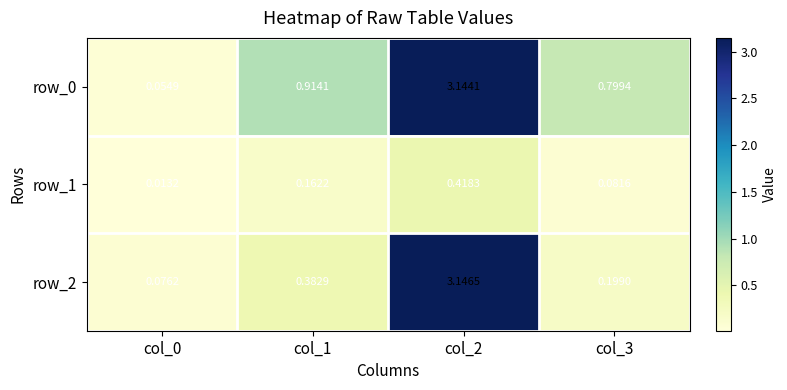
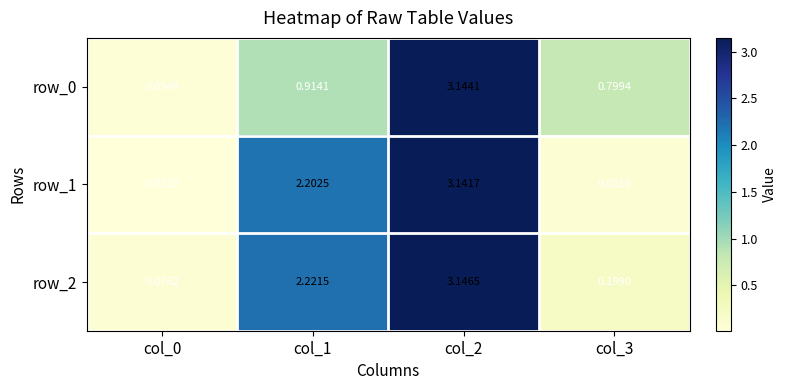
row_1, col_1: 0.1622 -> 2.2025
row_1, col_2: 0.4183 -> 3.1417
row_2, col_1: 0.3829 -> 2.2215
